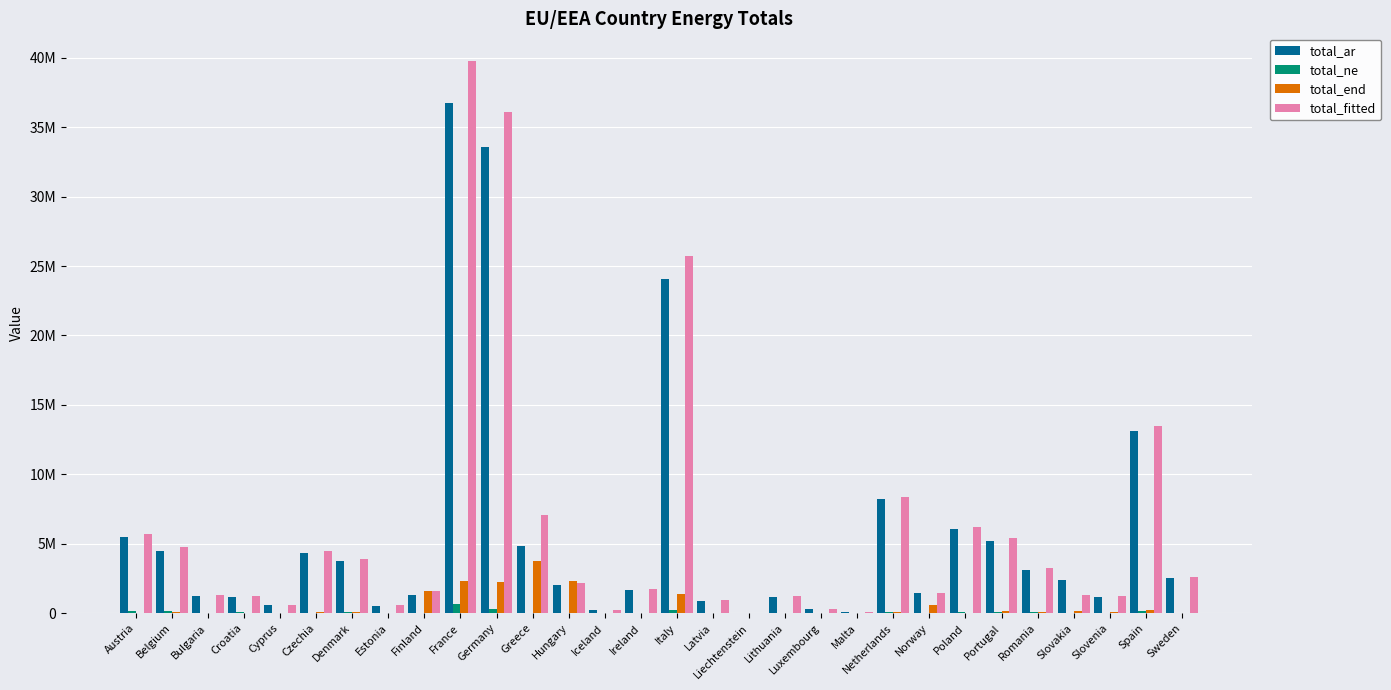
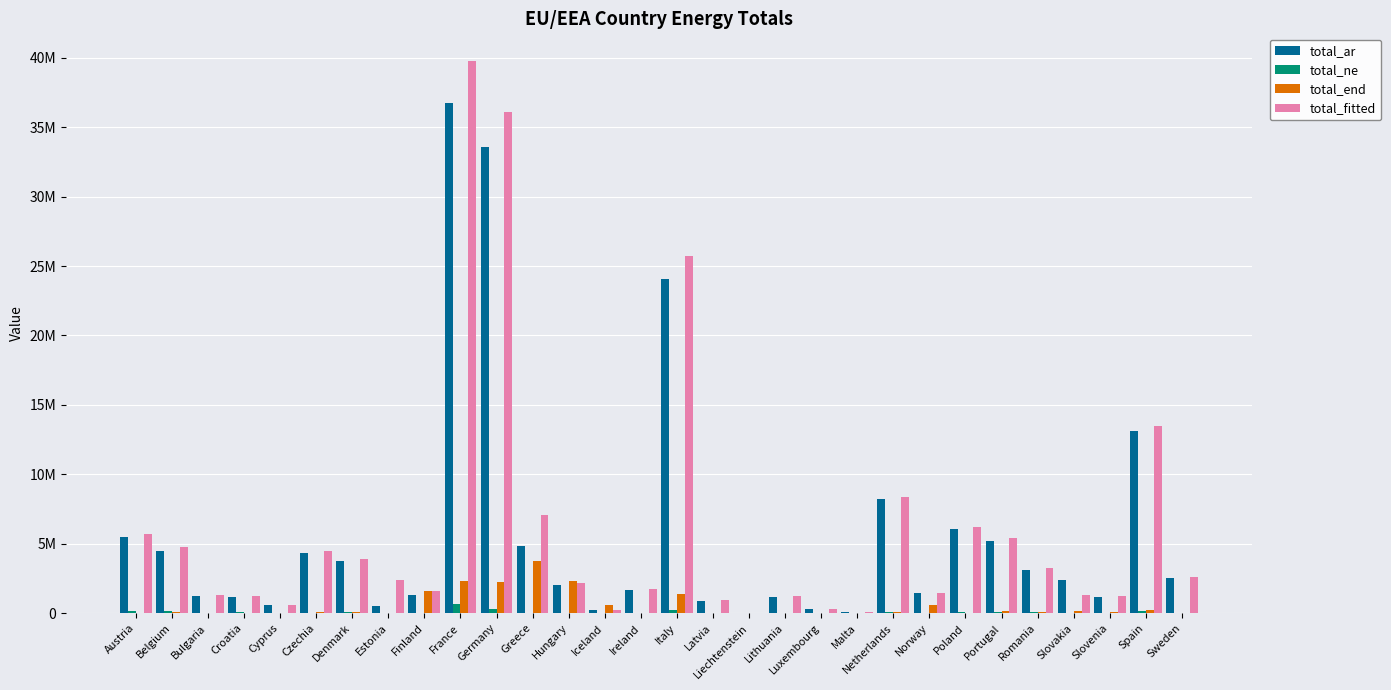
total_fitted, Estonia: 600000 -> 2400000
total_end, Iceland: 0 -> 600000
